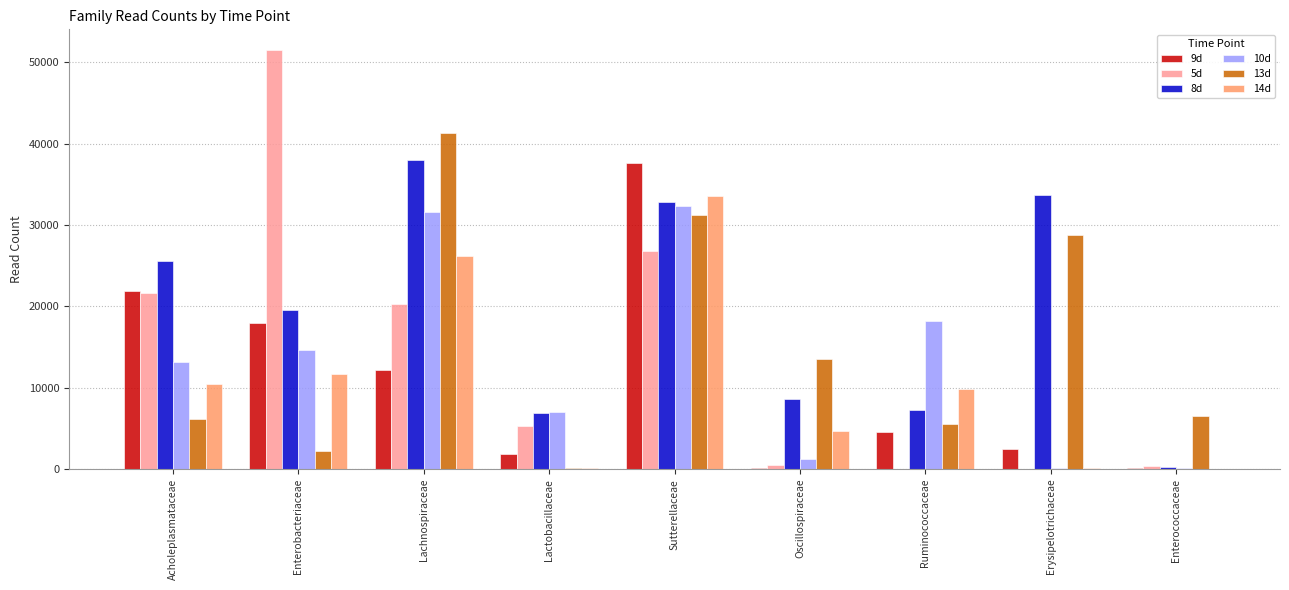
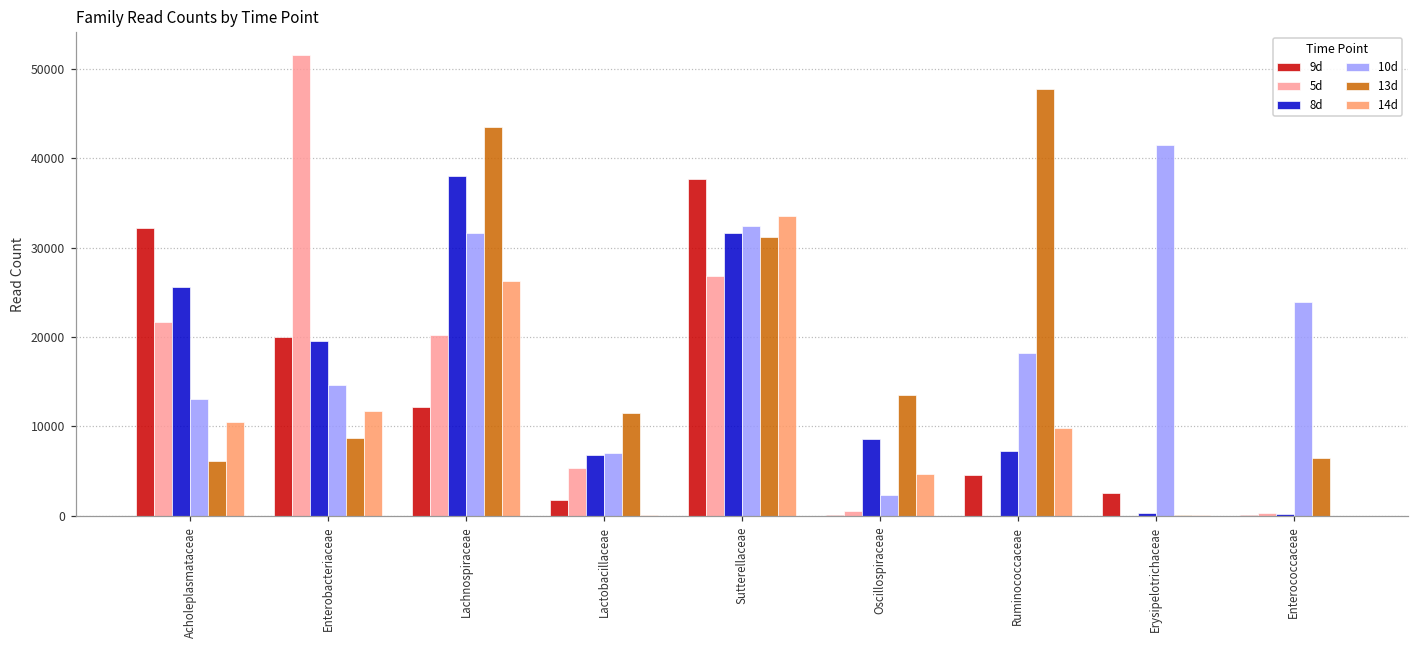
9d, Acholeplasmataceae: 22000 -> 32000
9d, Enterobacteriaceae: 18000 -> 20000
13d, Enterobacteriaceae: 2000 -> 9000
13d, Lachnospiraceae: 41000 -> 44000
13d, Lactobacillaceae: 0 -> 11000
8d, Sutterellaceae: 33000 -> 32000
10d, Oscillospiraceae: 1000 -> 2000
13d, Ruminococcaceae: 6000 -> 48000
8d, Erysipelotrichaceae: 34000 -> 0
10d, Erysipelotrichaceae: 0 -> 41000
13d, Erysipelotrichaceae: 29000 -> 0
10d, Enterococcaceae: 0 -> 24000
